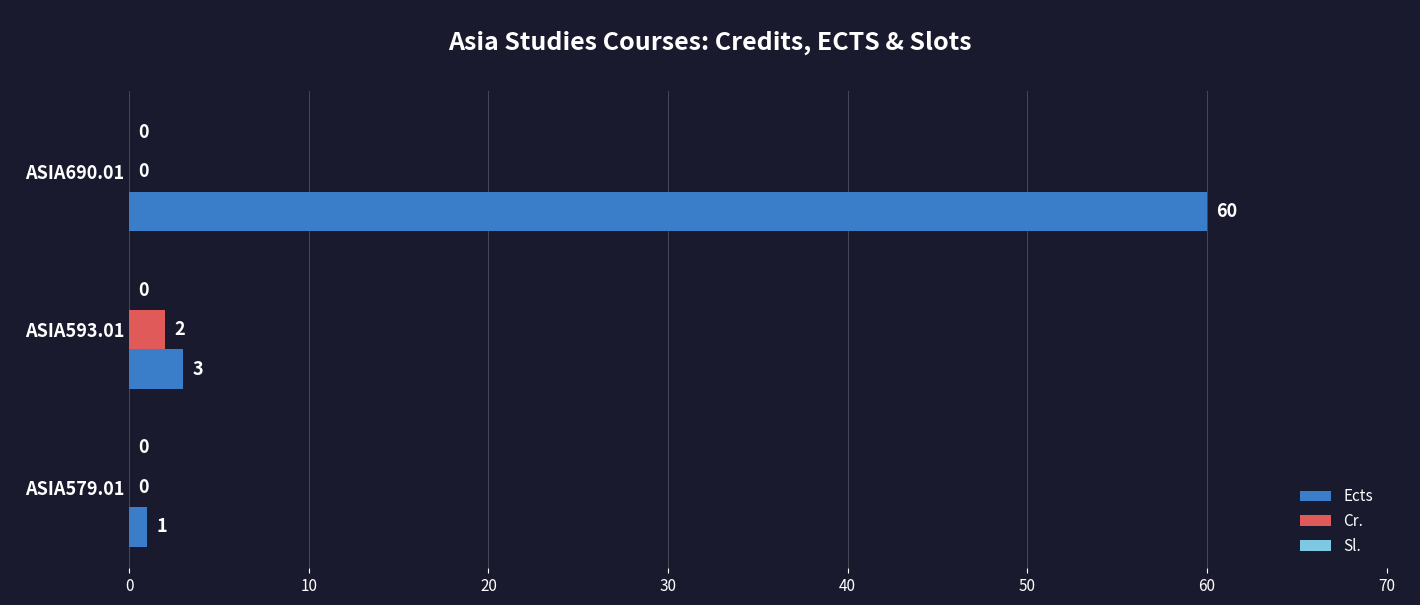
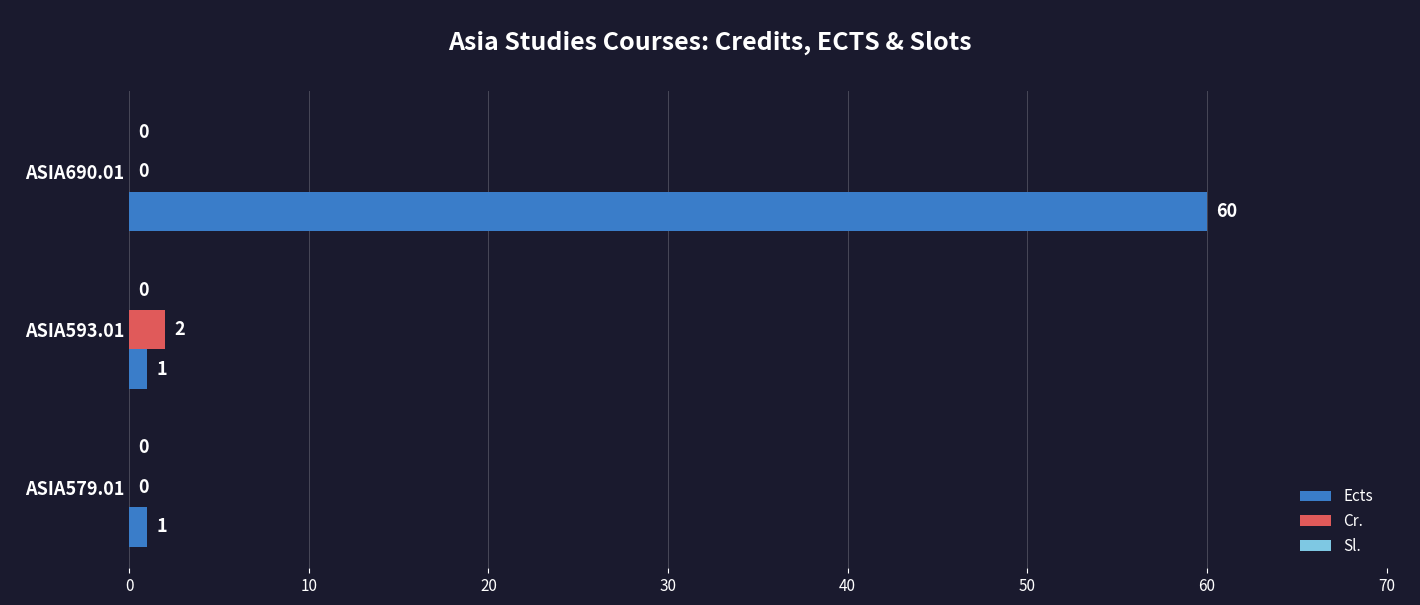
Ects, ASIA593.01: 3 -> 1
